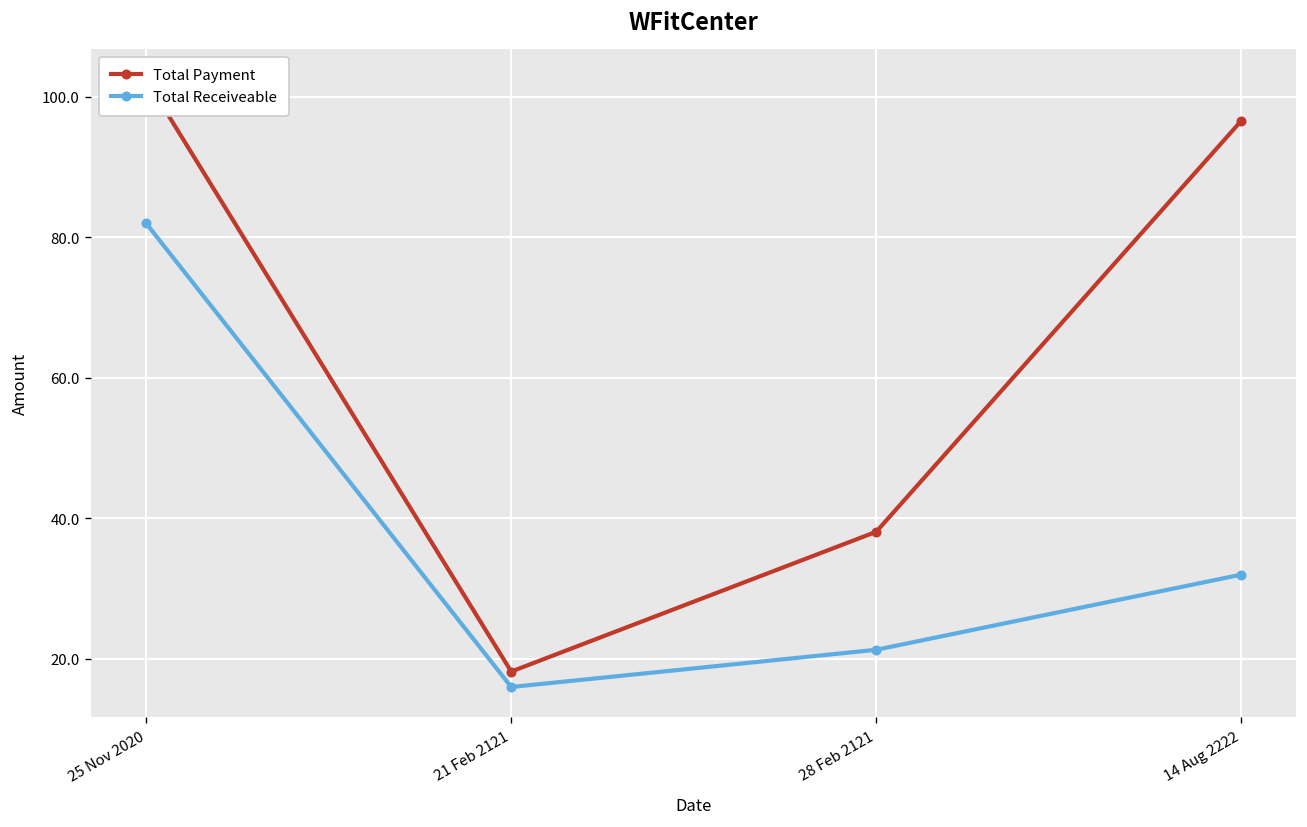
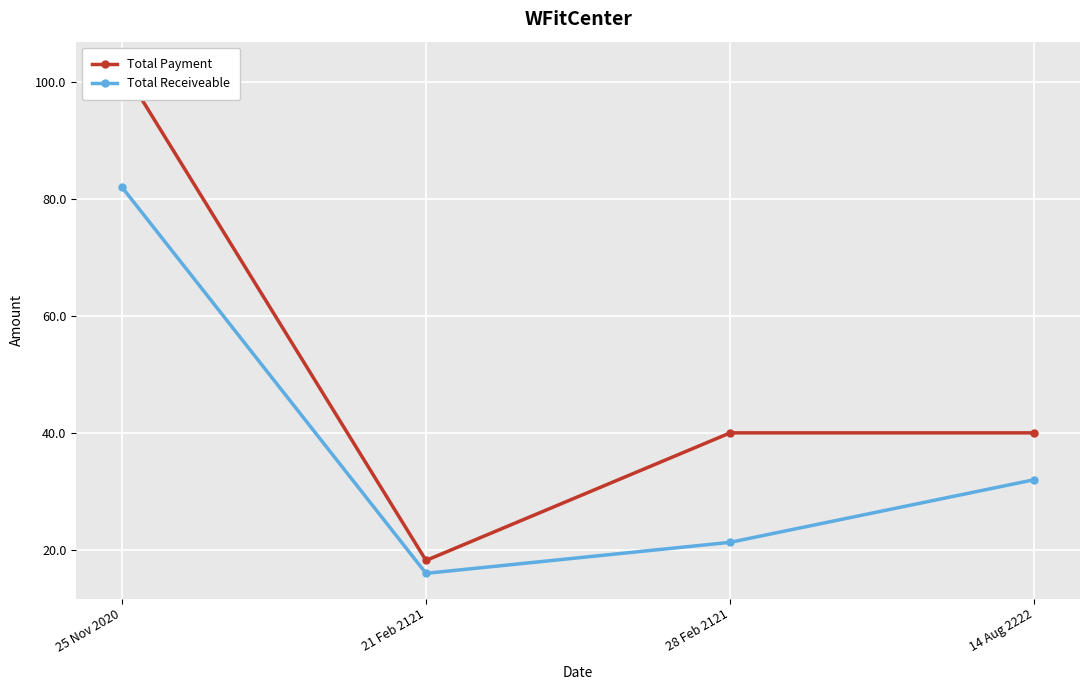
Total Payment, 28 Feb 2121: 38 -> 40
Total Payment, 14 Aug 2222: 97 -> 40
